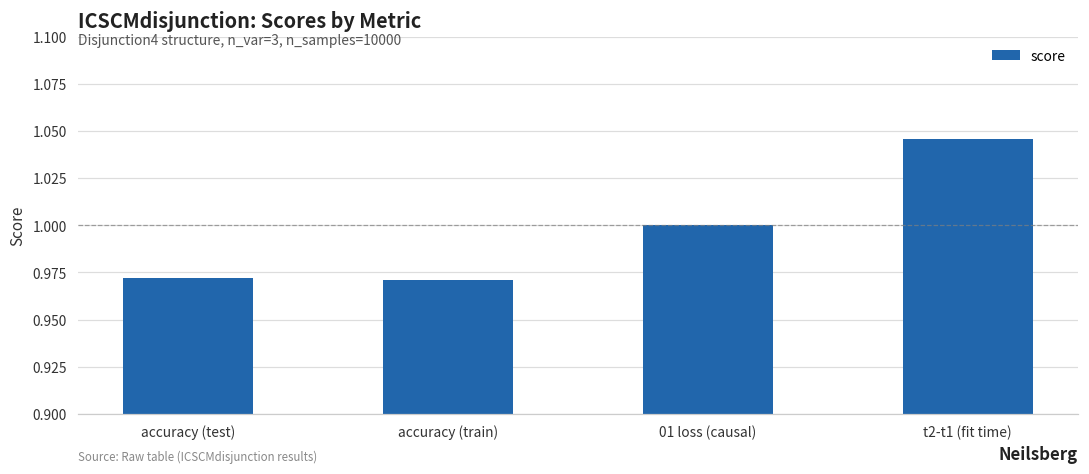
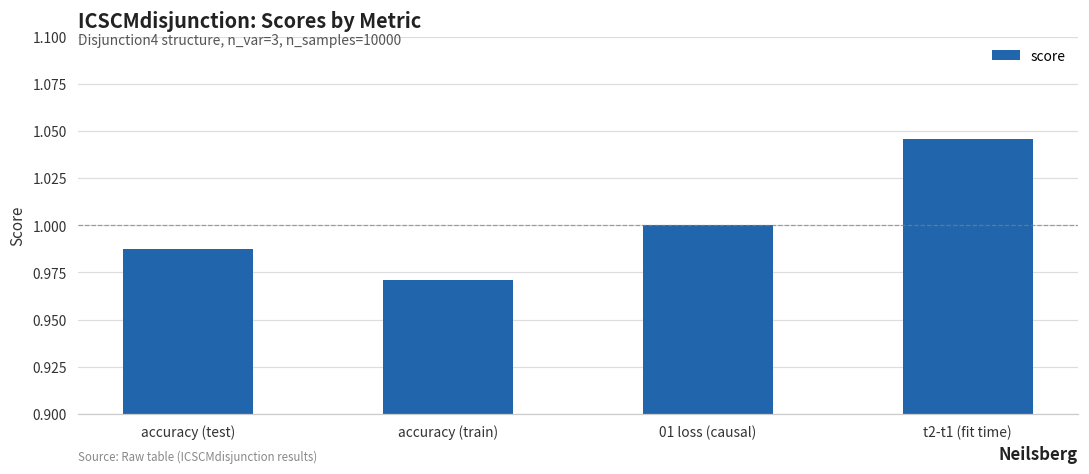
accuracy (test): 0.972 -> 0.988
